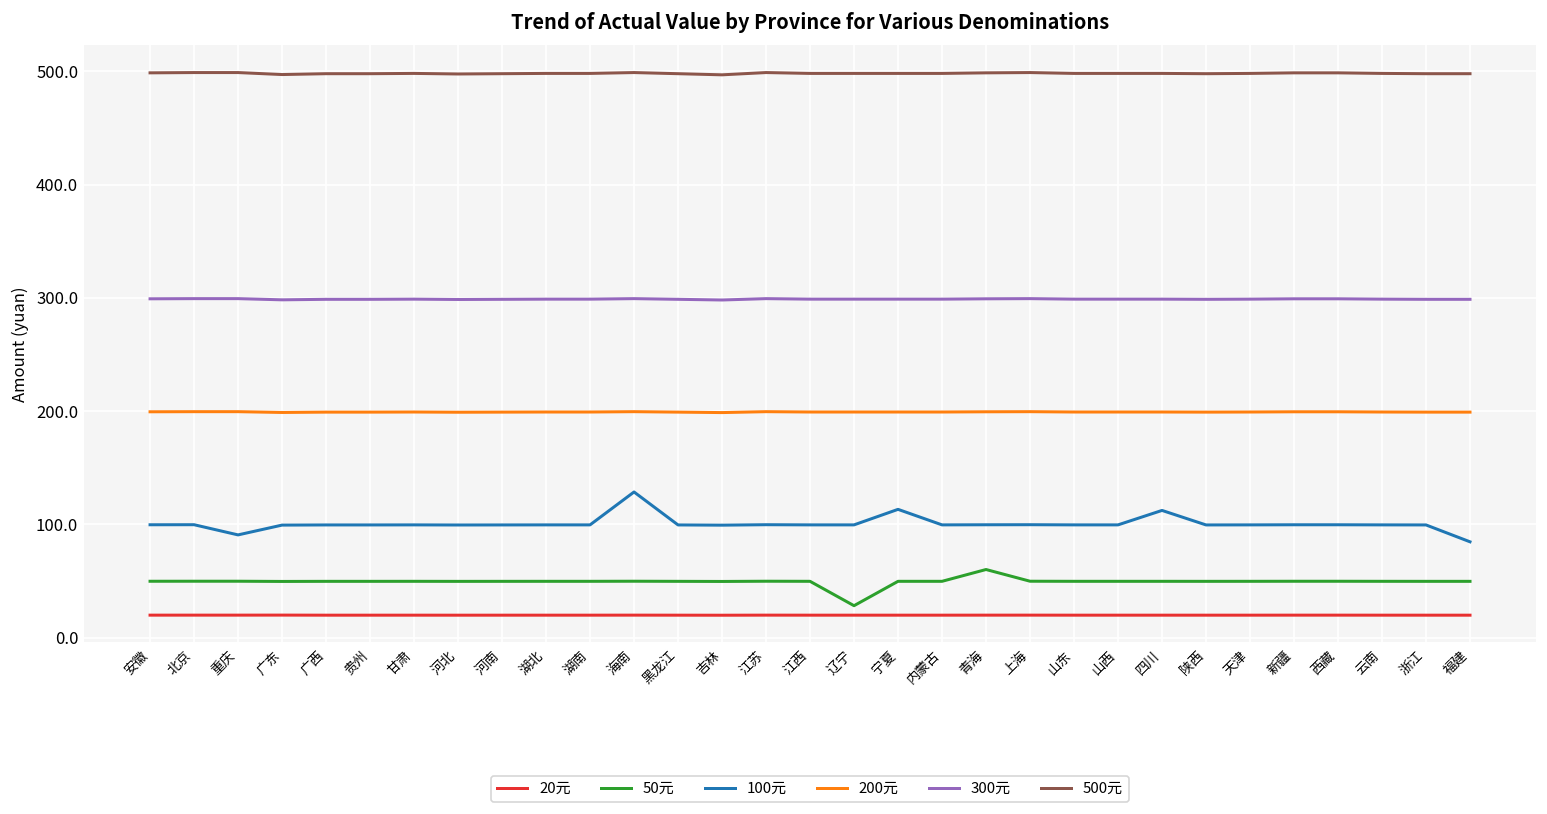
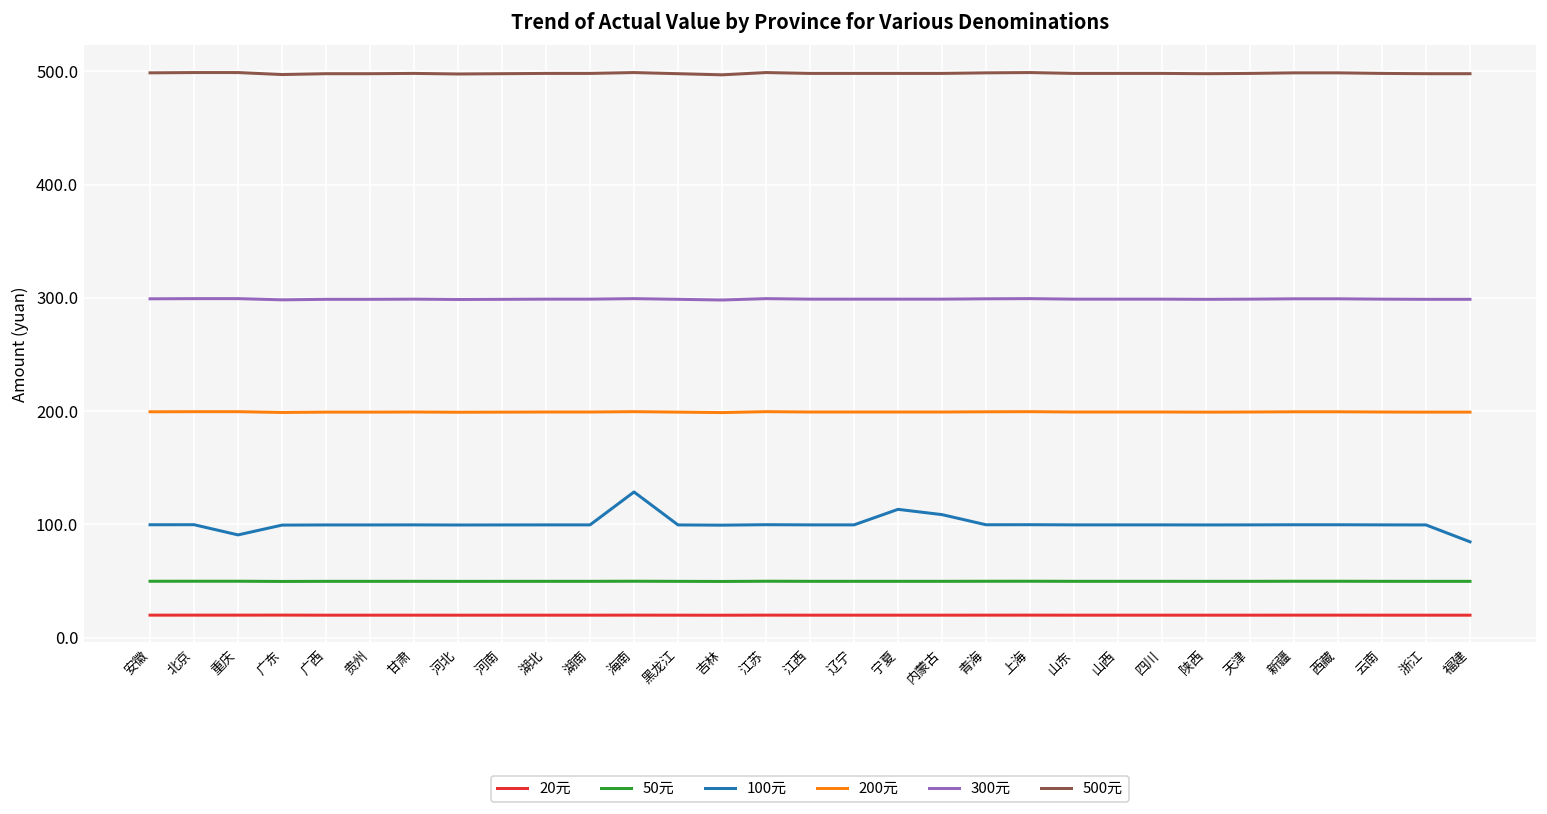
50元, 辽宁: 30 -> 50
100元, 内蒙古: 100 -> 110
50元, 青海: 60 -> 50
100元, 四川: 110 -> 100
